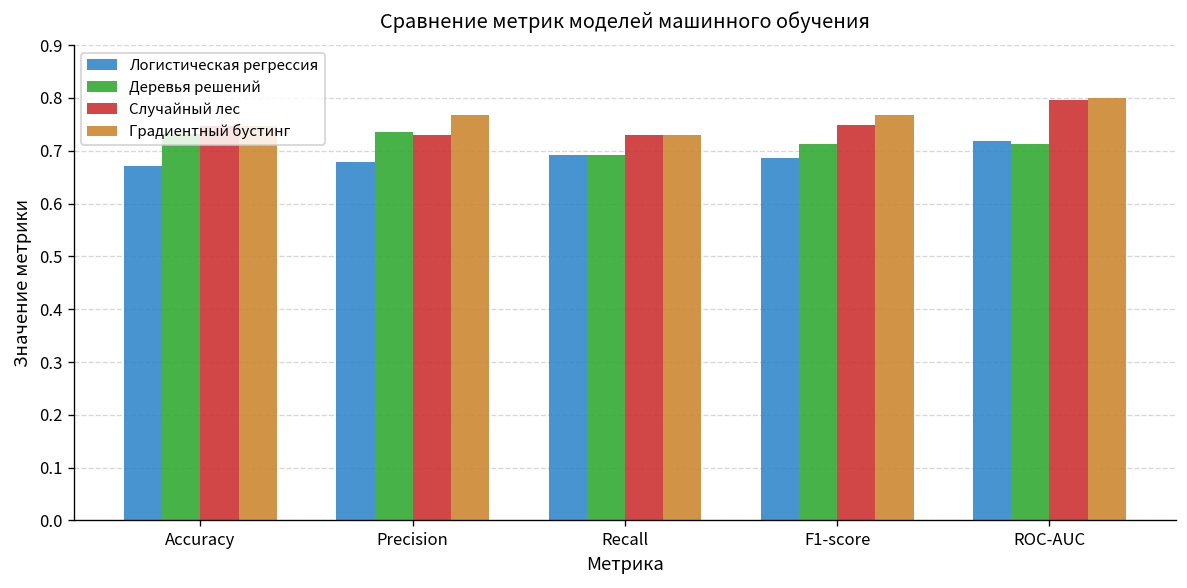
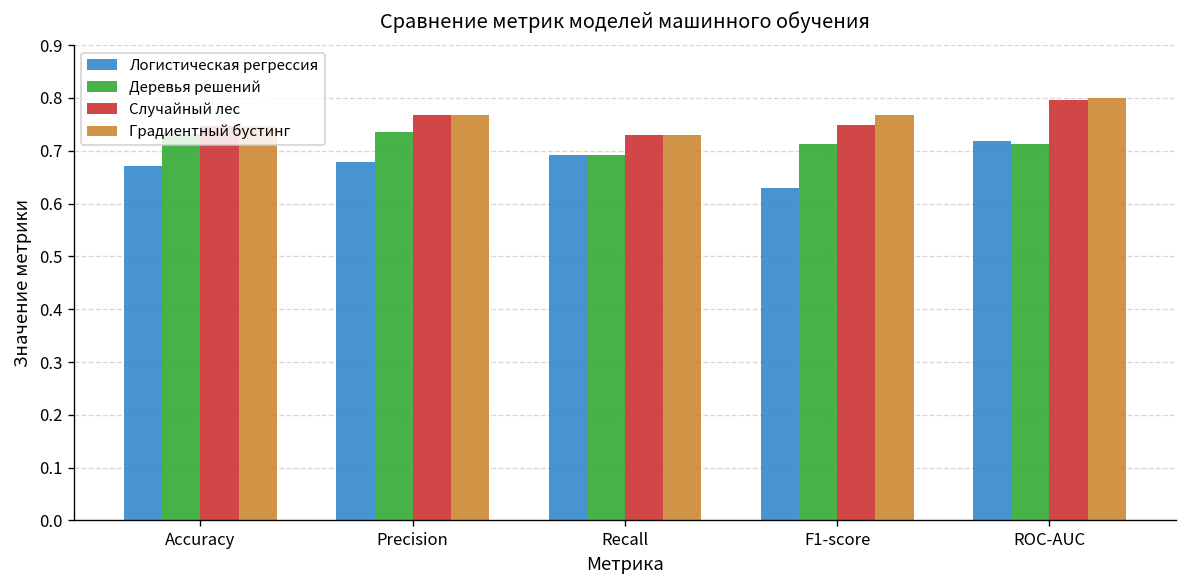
Случайный лес, Precision: 0.73 -> 0.77
Логистическая регрессия, F1-score: 0.69 -> 0.63
